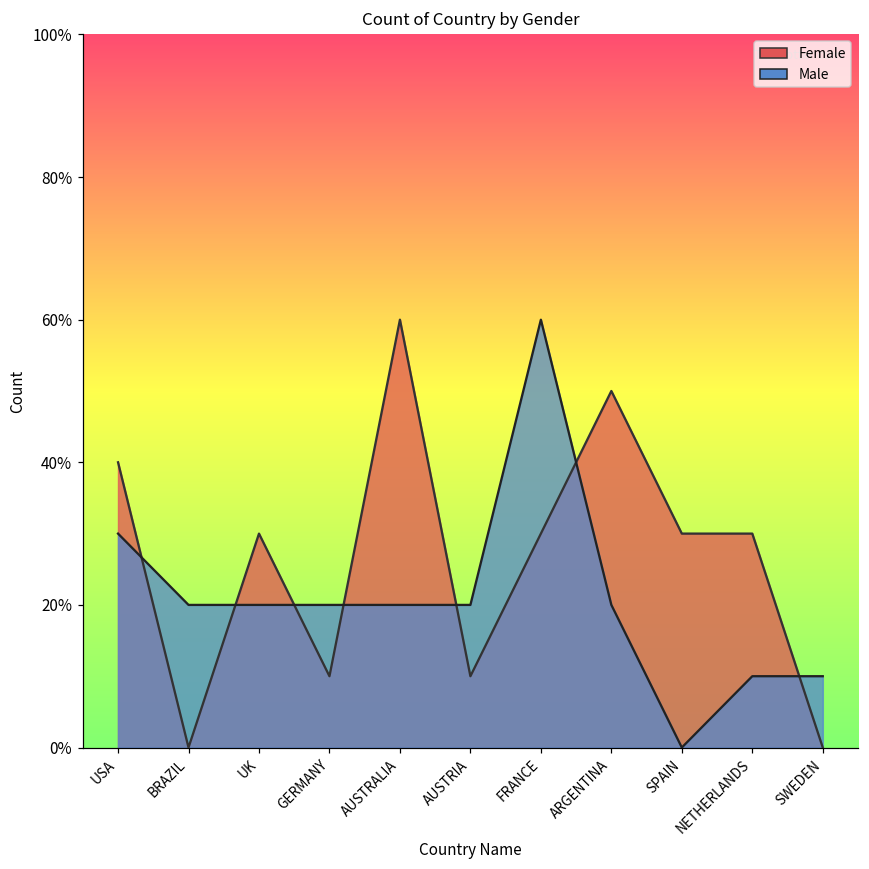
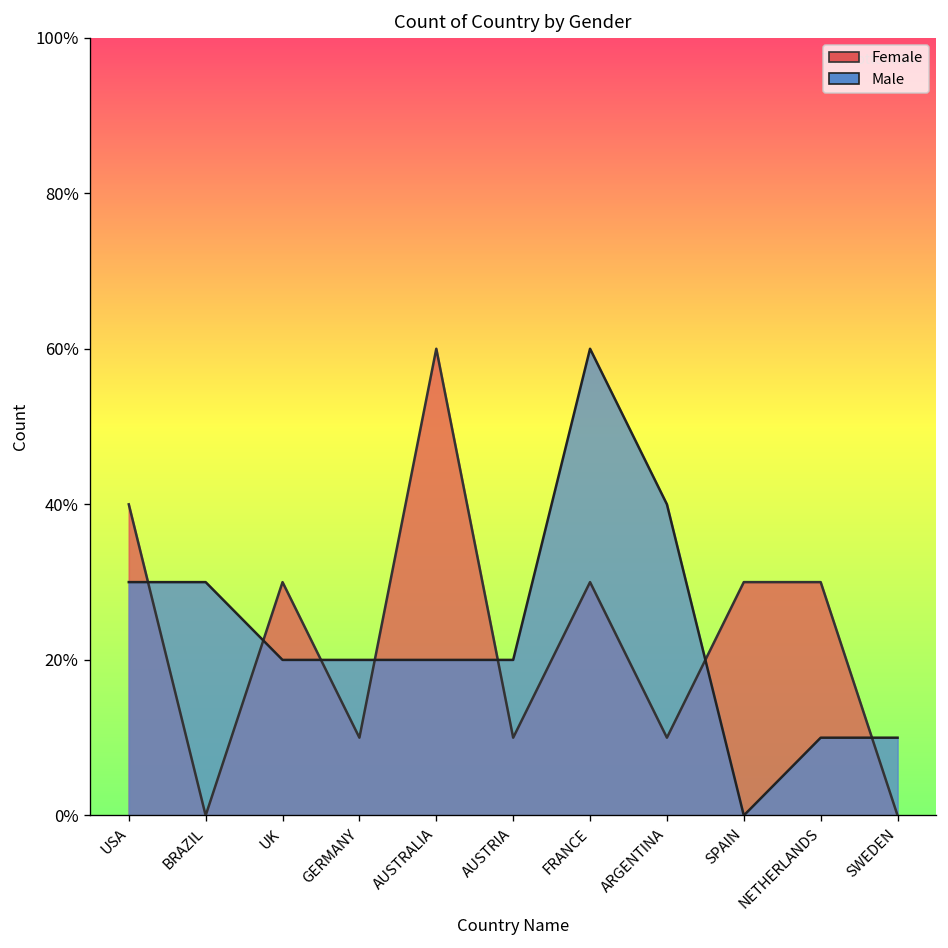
Male, BRAZIL: 20% -> 30%
Female, ARGENTINA: 50% -> 10%
Male, ARGENTINA: 20% -> 40%
